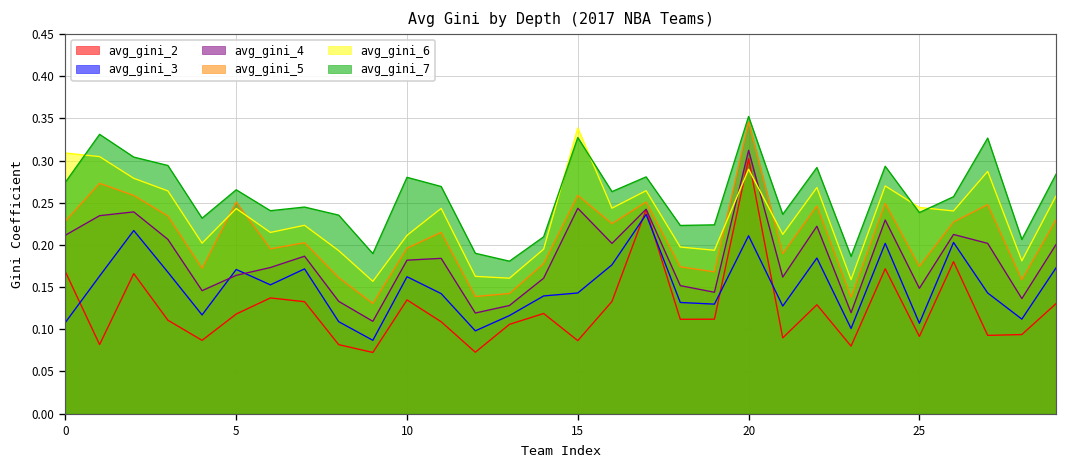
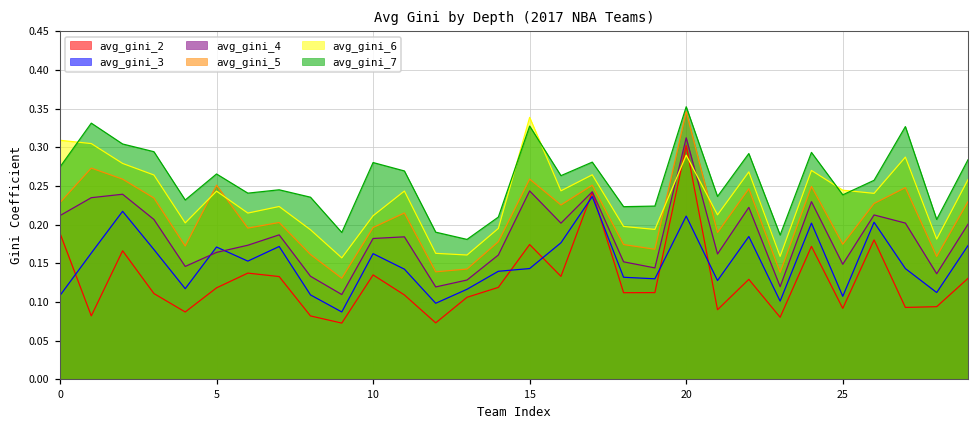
avg_gini_2, 0: 0.17 -> 0.19
avg_gini_2, 15: 0.09 -> 0.17
